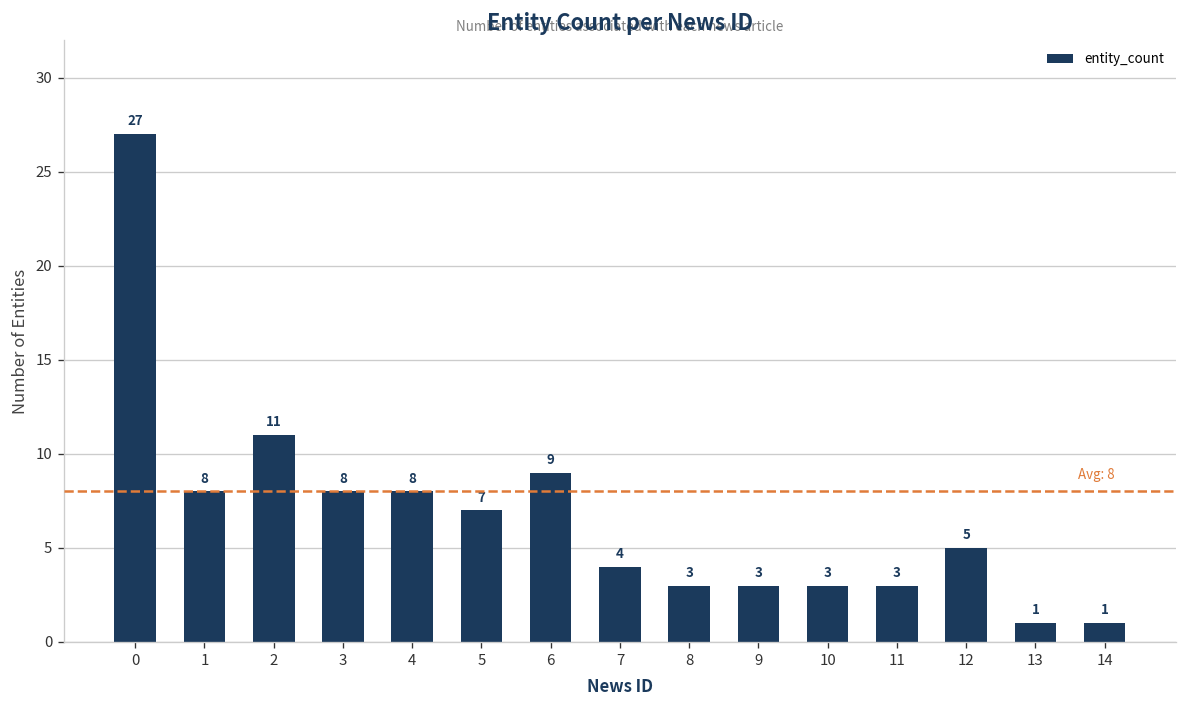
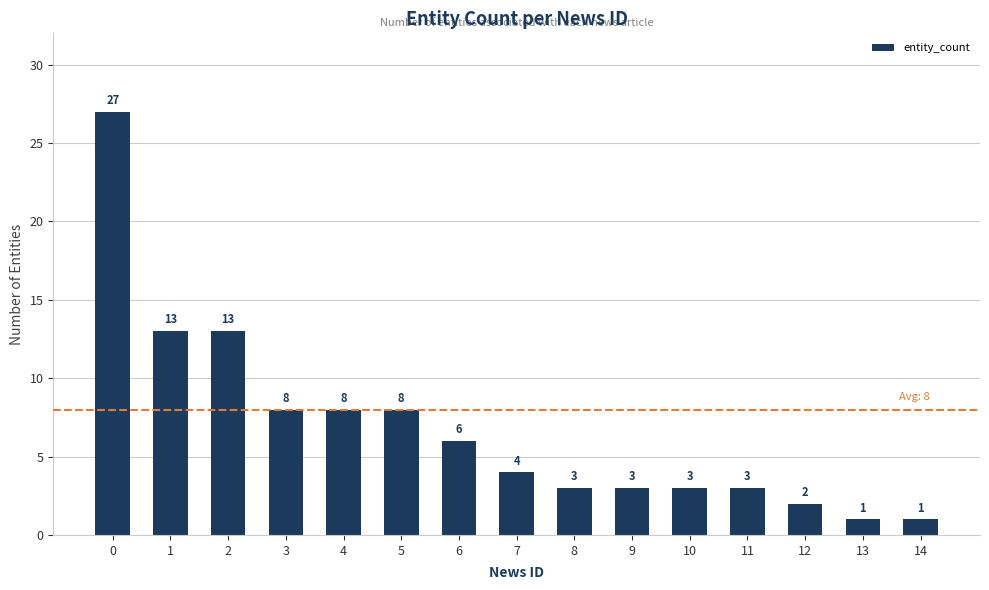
1: 8 -> 13
2: 11 -> 13
5: 7 -> 8
6: 9 -> 6
12: 5 -> 2
